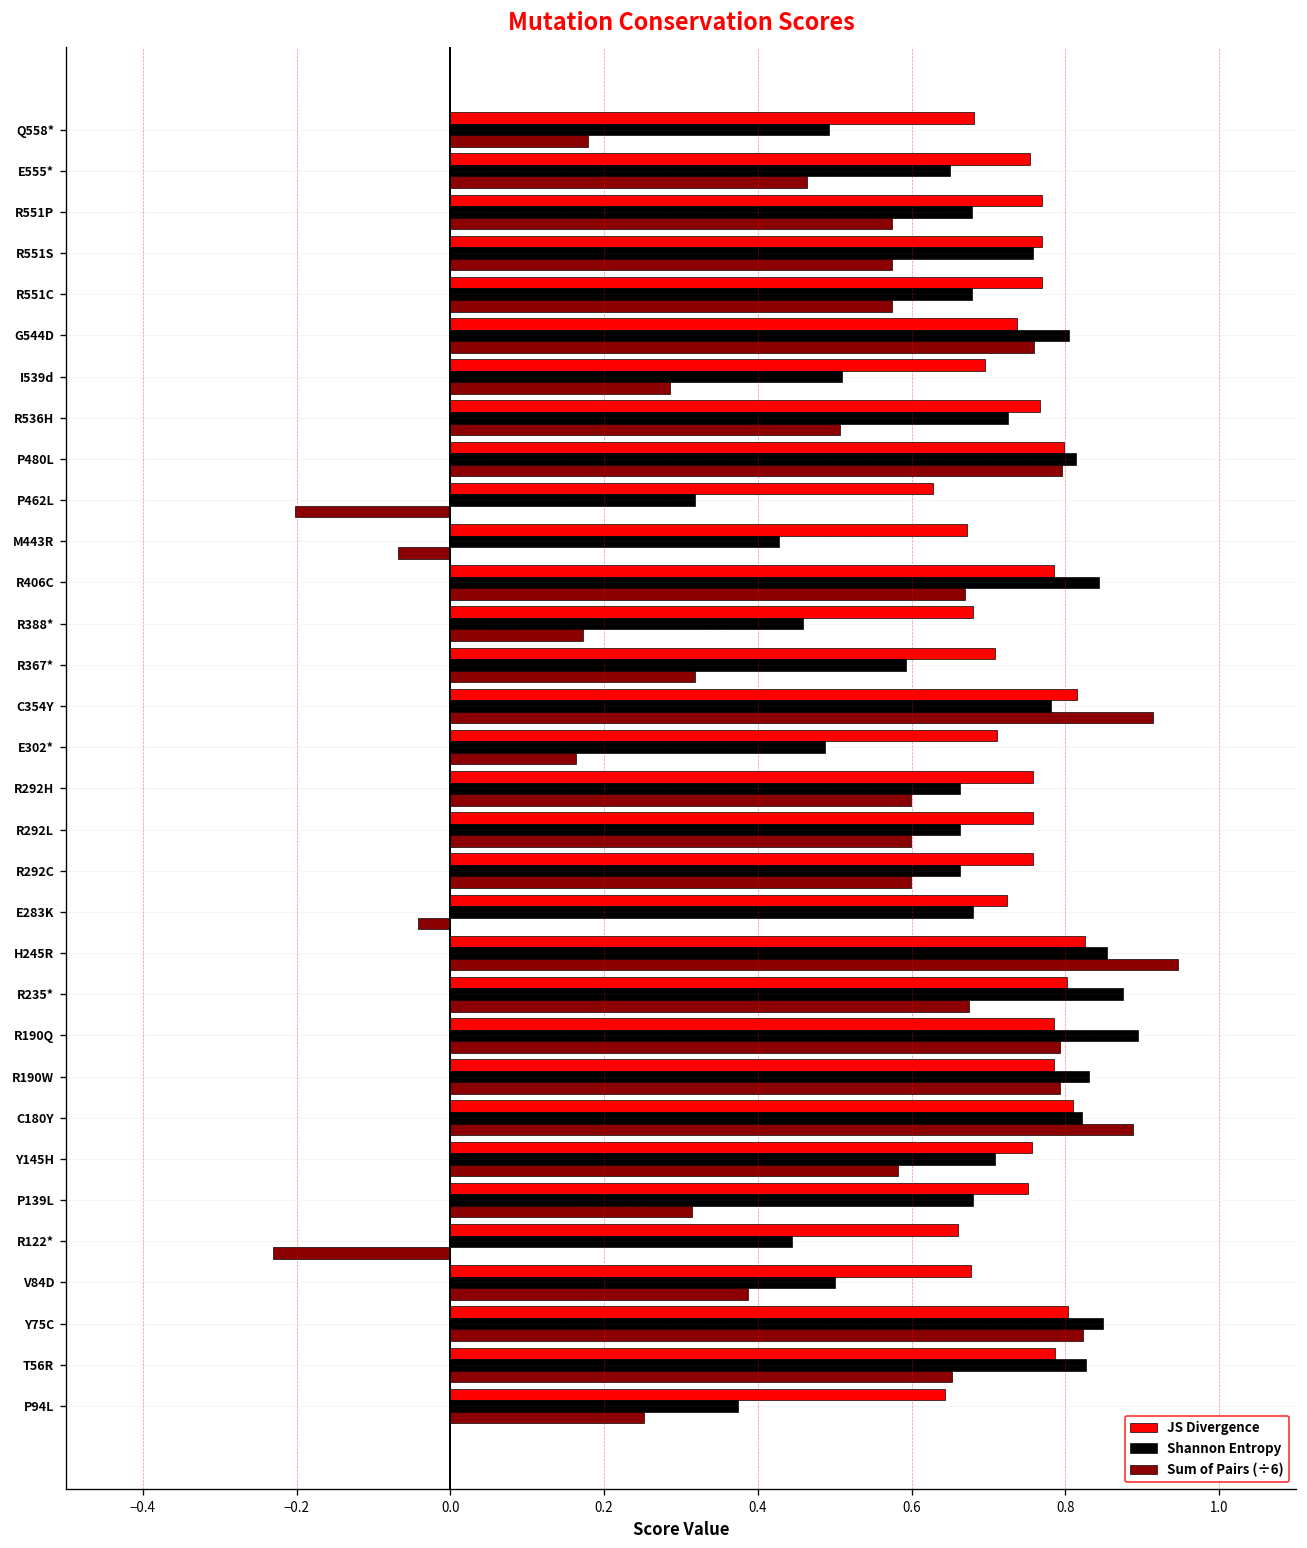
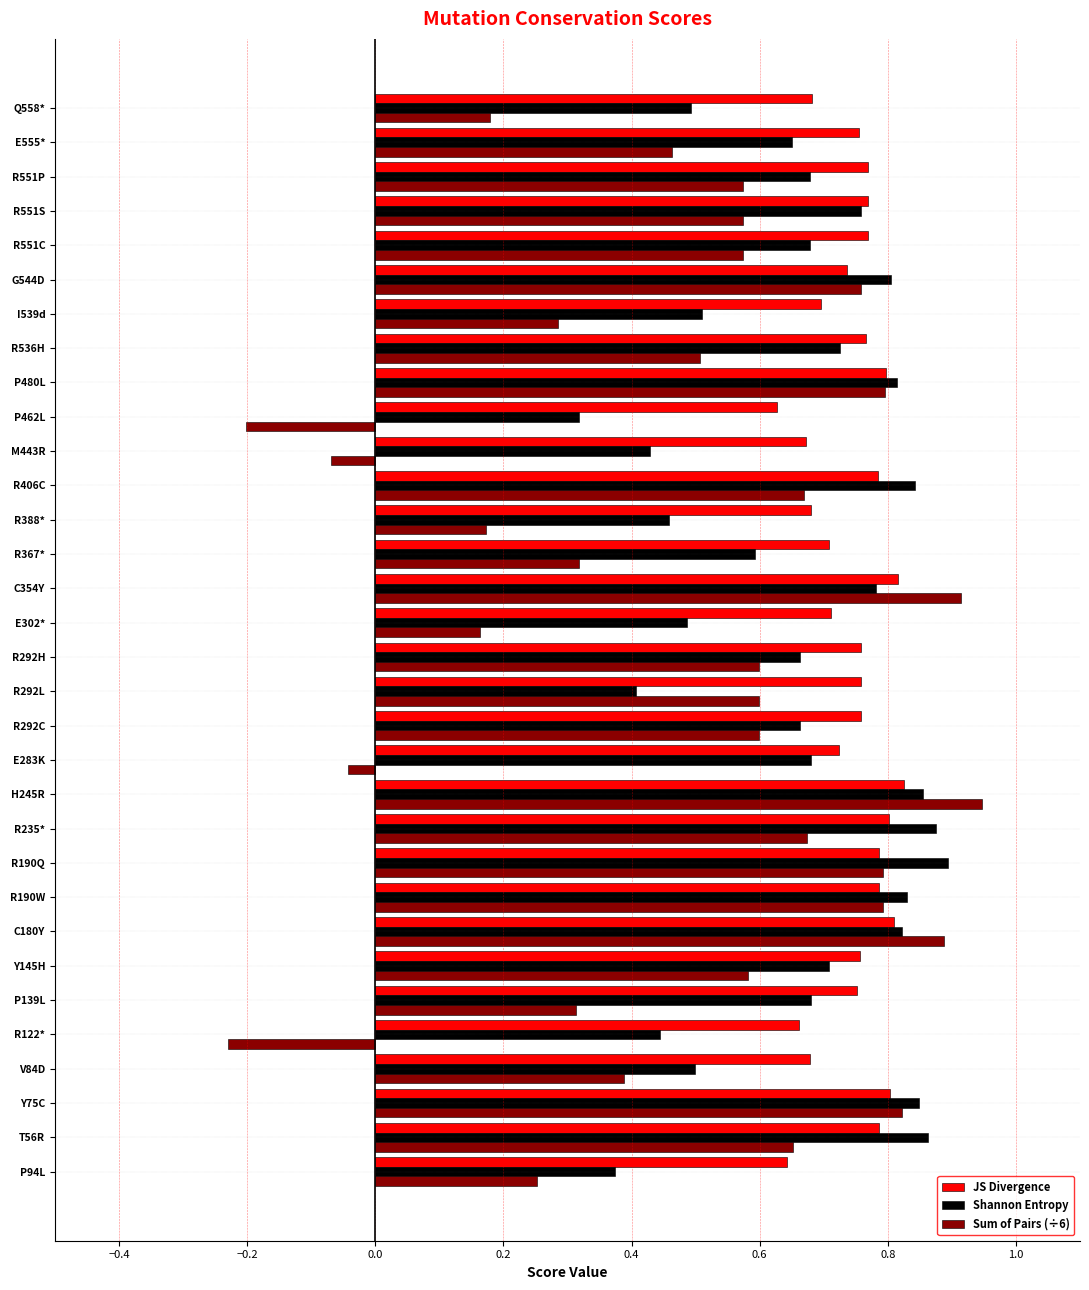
Shannon Entropy, R292L: 0.66 -> 0.41
Shannon Entropy, T56R: 0.83 -> 0.86
